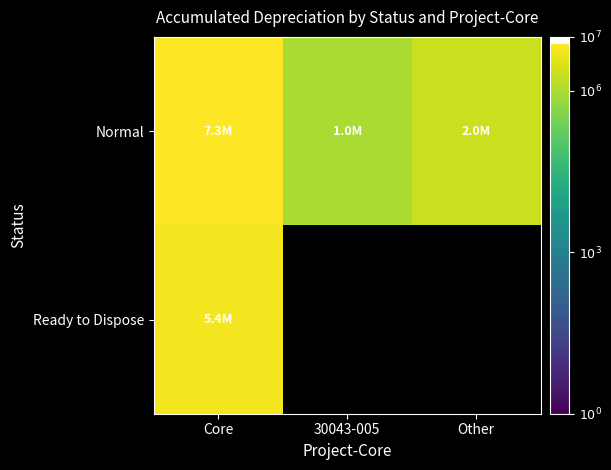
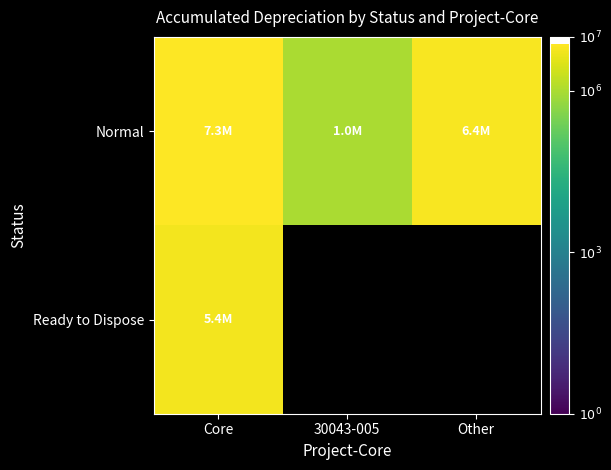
Normal, Other: 2.0M -> 6.4M
